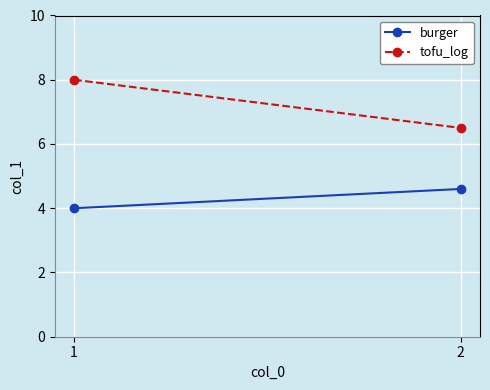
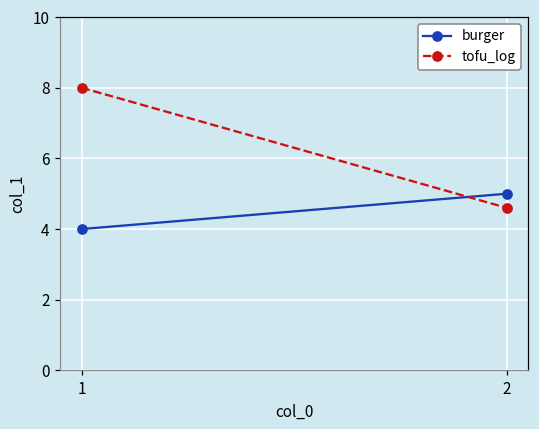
burger, 2: 4.6 -> 5.0
tofu_log, 2: 6.5 -> 4.6
